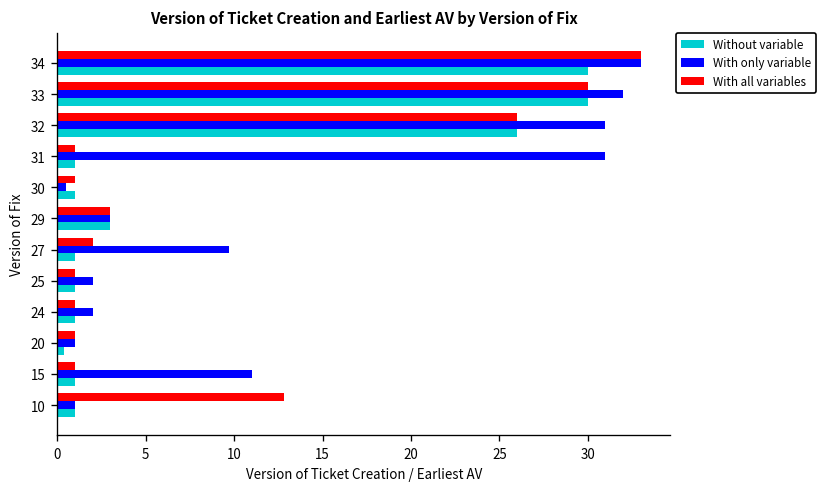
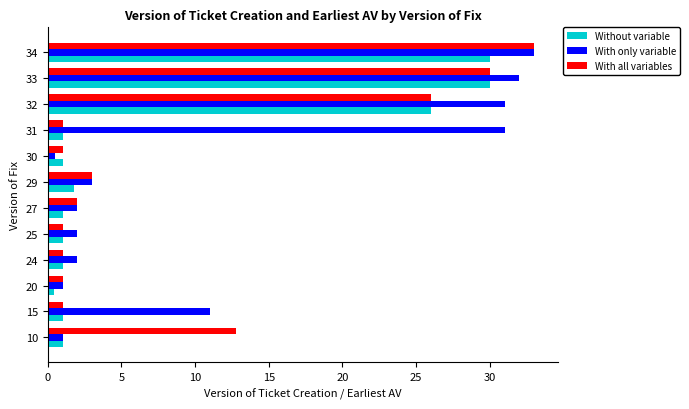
Without variable, 29: 3.0 -> 1.8
With only variable, 27: 9.7 -> 2.0
